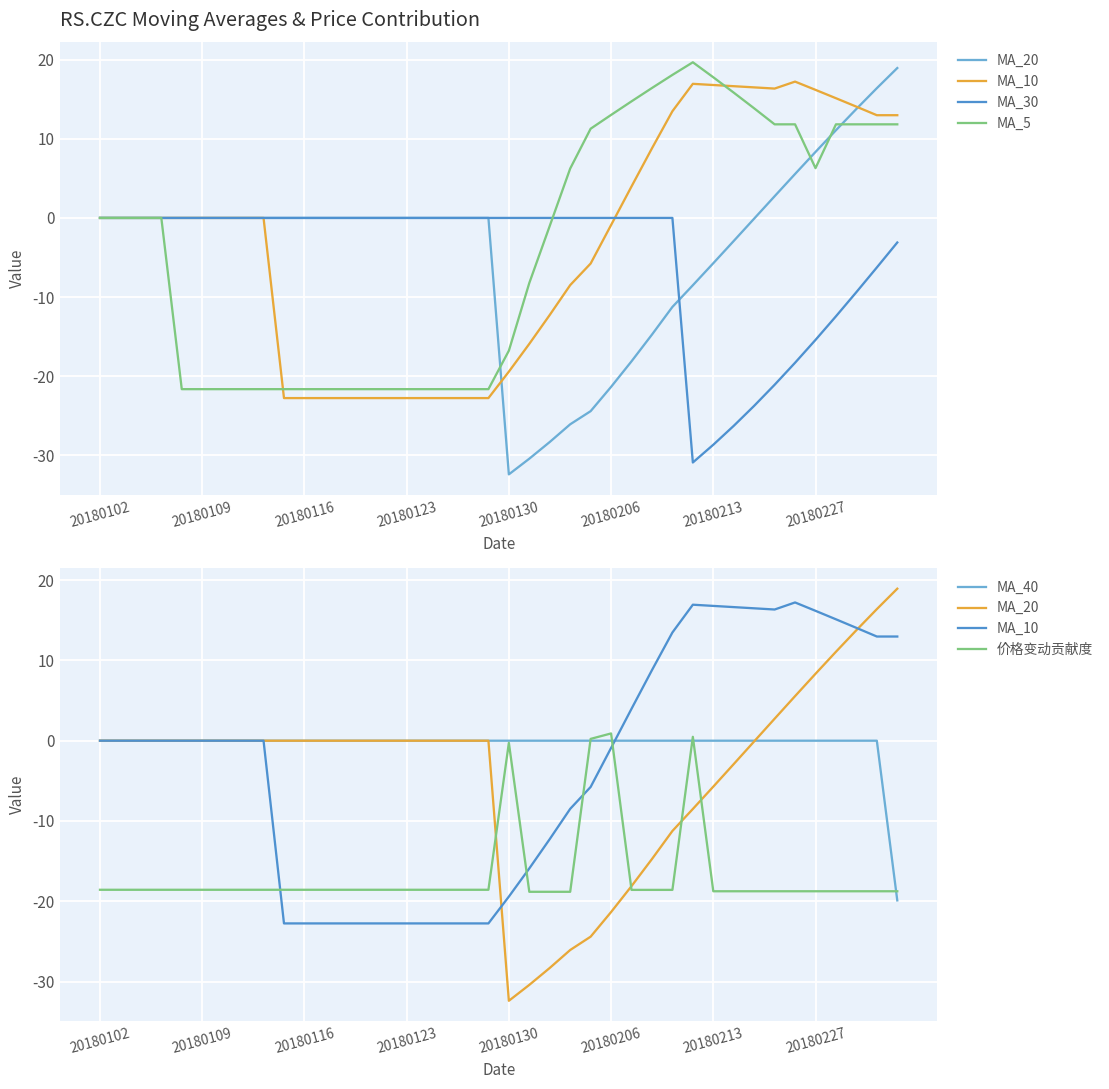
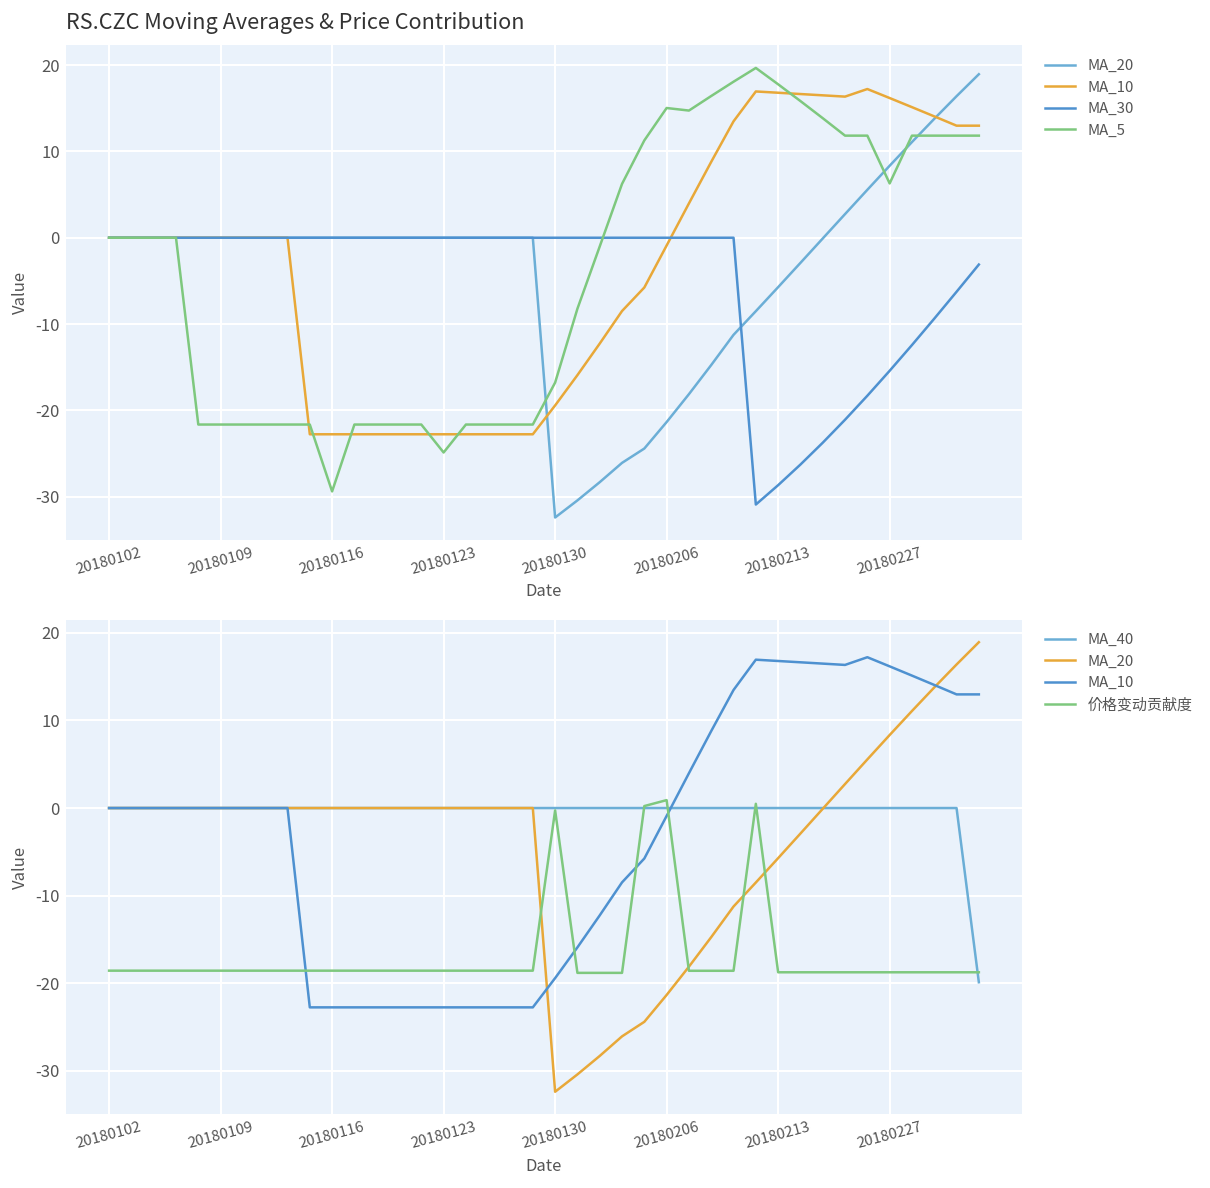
RS.CZC Moving Averages & Price Contribution, MA_5, 20180116: -22 -> -29
RS.CZC Moving Averages & Price Contribution, MA_5, 20180123: -22 -> -25
RS.CZC Moving Averages & Price Contribution, MA_5, 20180206: 13 -> 15
